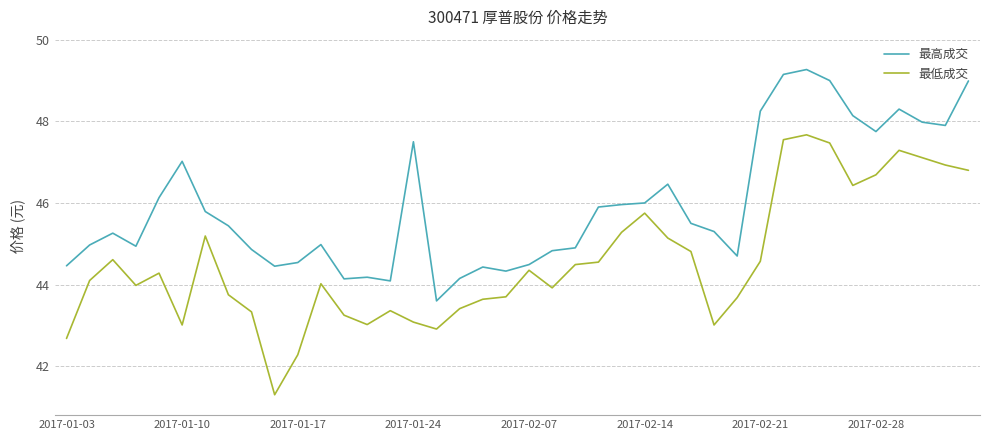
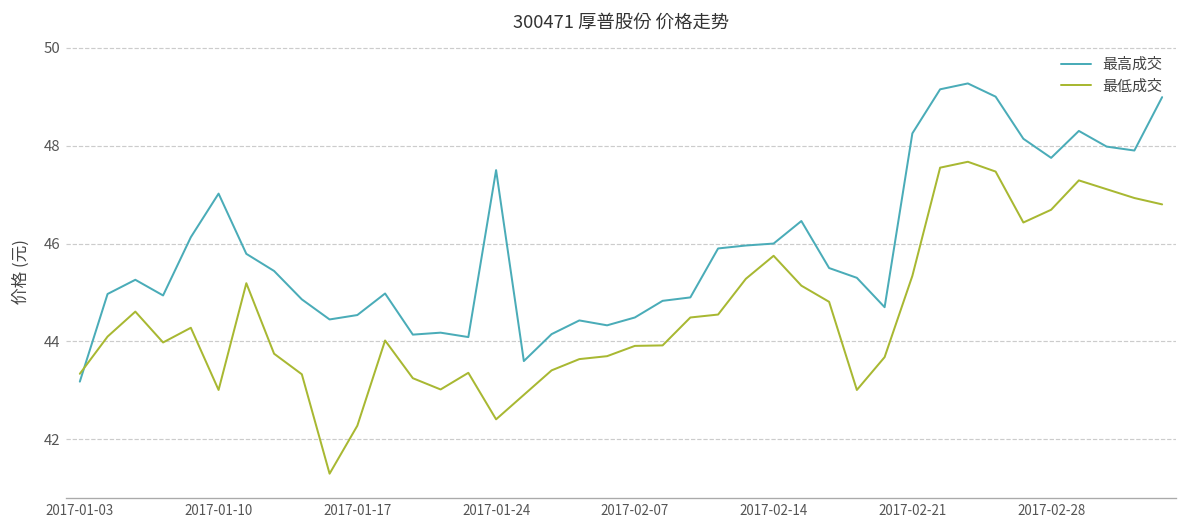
最高成交, 2017-01-03: 44.5 -> 43.2
最低成交, 2017-01-03: 42.7 -> 43.3
最低成交, 2017-01-24: 43.1 -> 42.4
最低成交, 2017-02-07: 44.4 -> 43.9
最低成交, 2017-02-21: 44.6 -> 45.3
